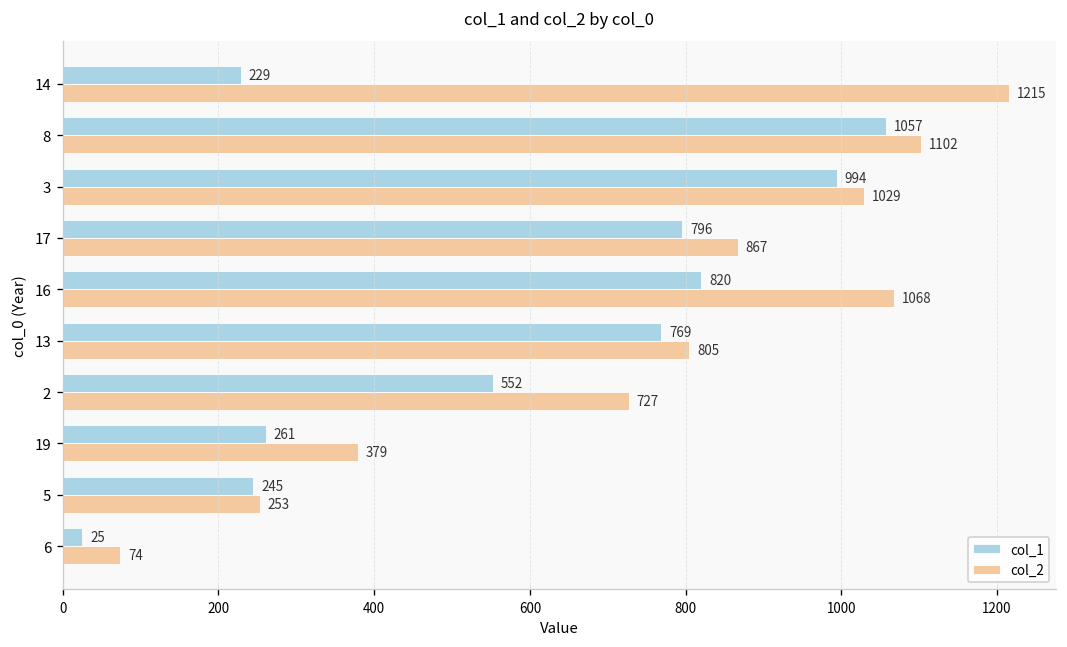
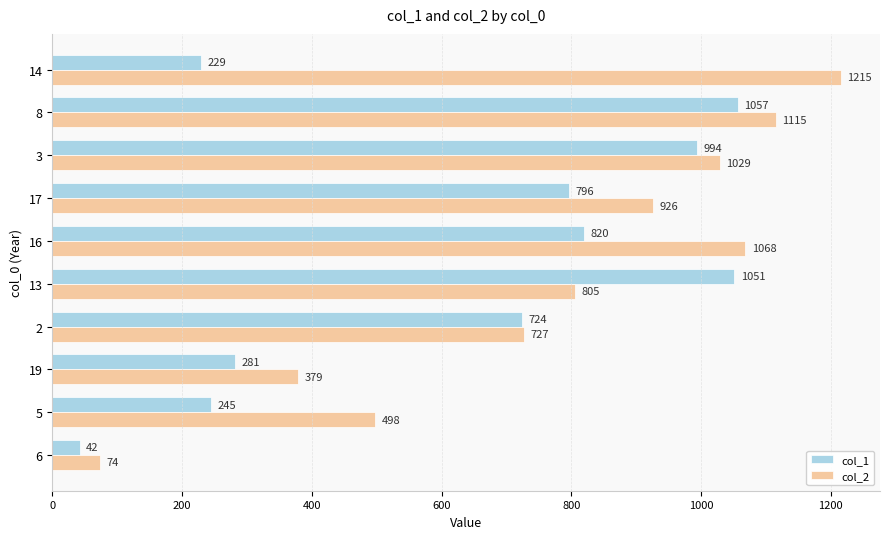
col_2, 8: 1102 -> 1115
col_2, 17: 867 -> 926
col_1, 13: 769 -> 1051
col_1, 2: 552 -> 724
col_1, 19: 261 -> 281
col_2, 5: 253 -> 498
col_1, 6: 25 -> 42
